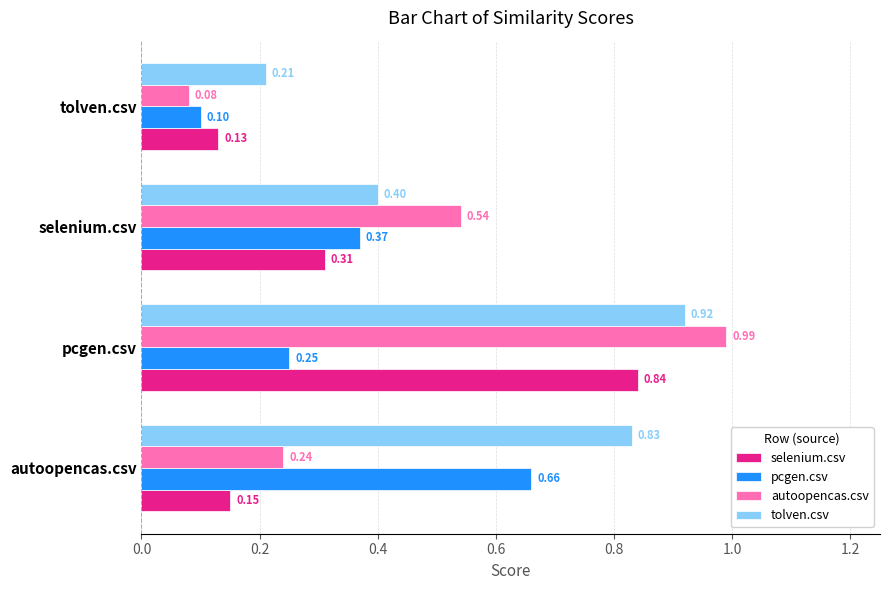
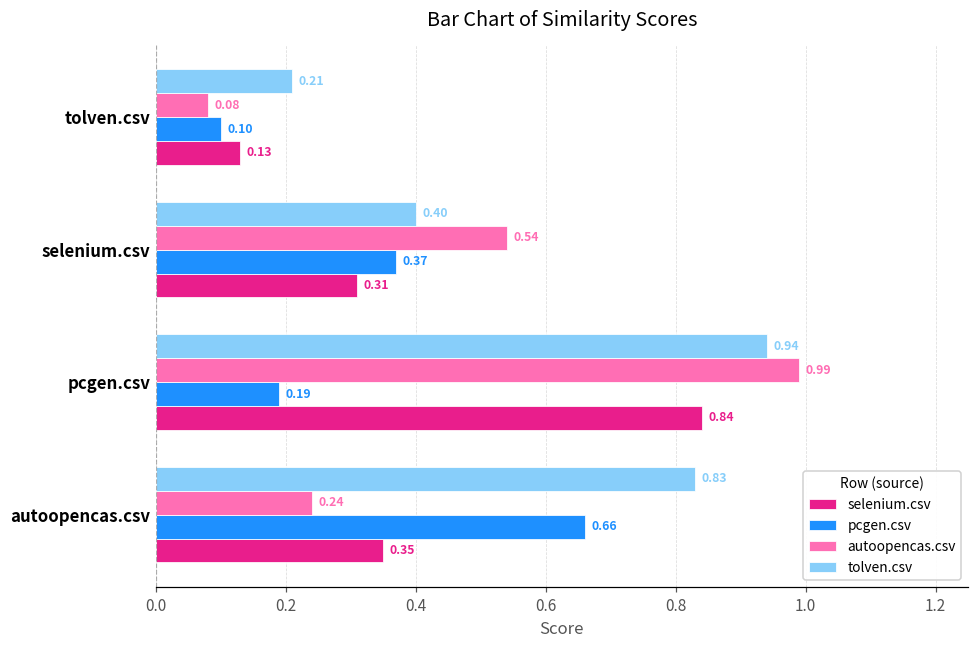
tolven.csv, pcgen.csv: 0.92 -> 0.94
pcgen.csv, pcgen.csv: 0.25 -> 0.19
selenium.csv, autoopencas.csv: 0.15 -> 0.35
